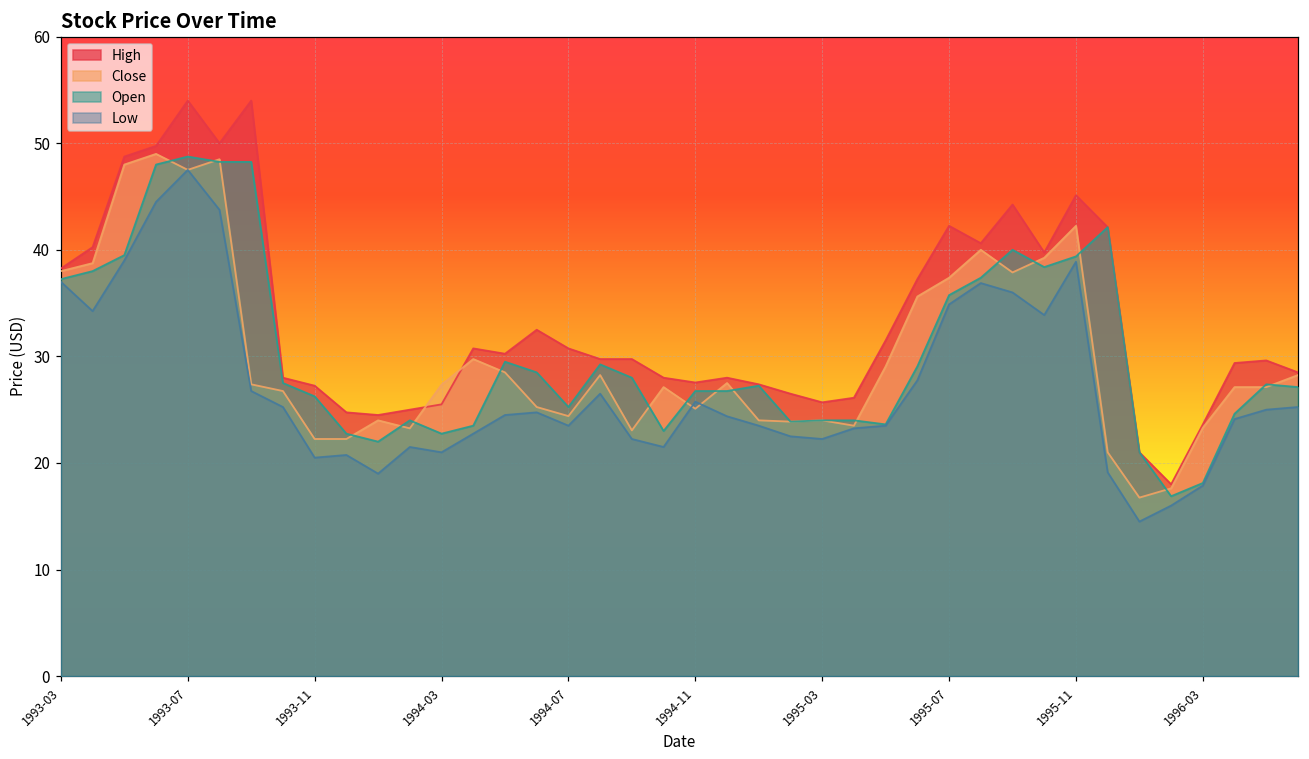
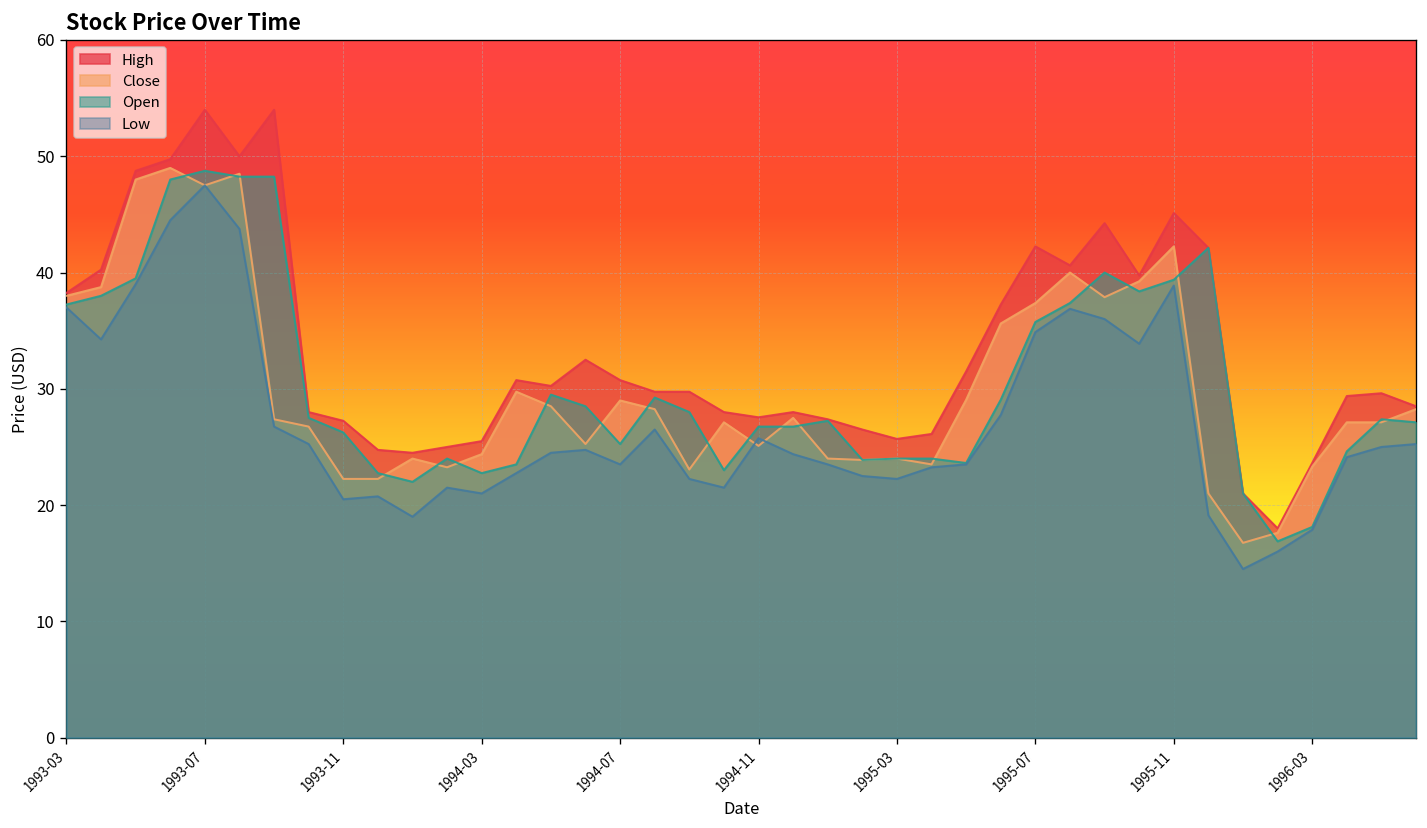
Close, 1994-03: 27 -> 24
Close, 1994-07: 24 -> 29
